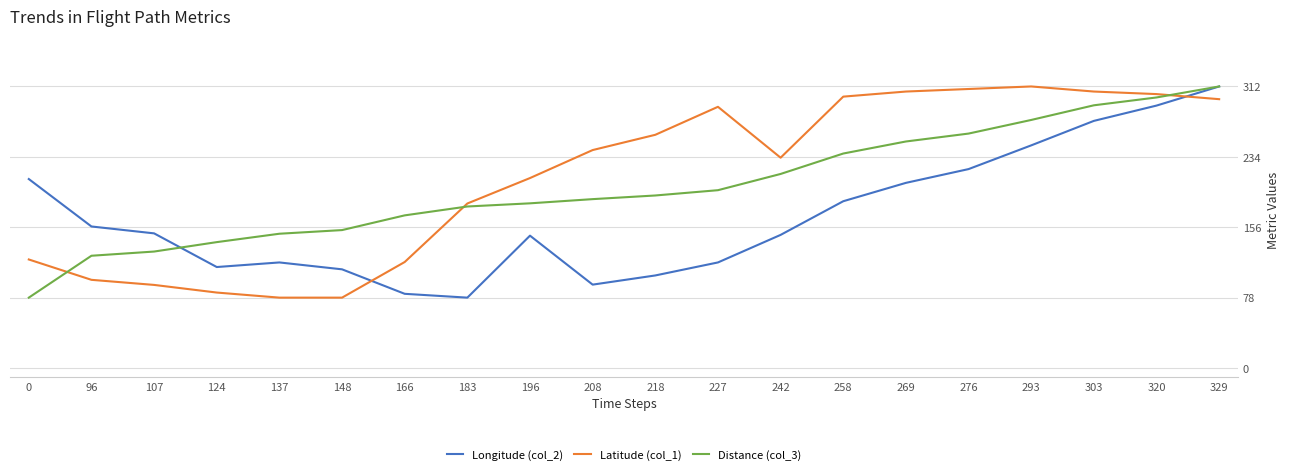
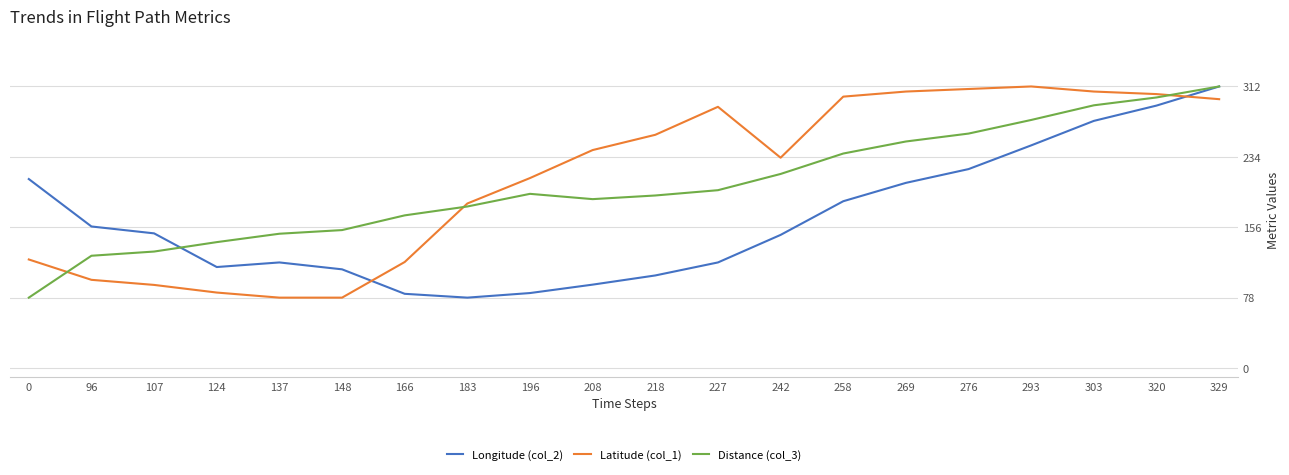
Longitude (col_2), 196: 150 -> 80
Distance (col_3), 196: 180 -> 190
